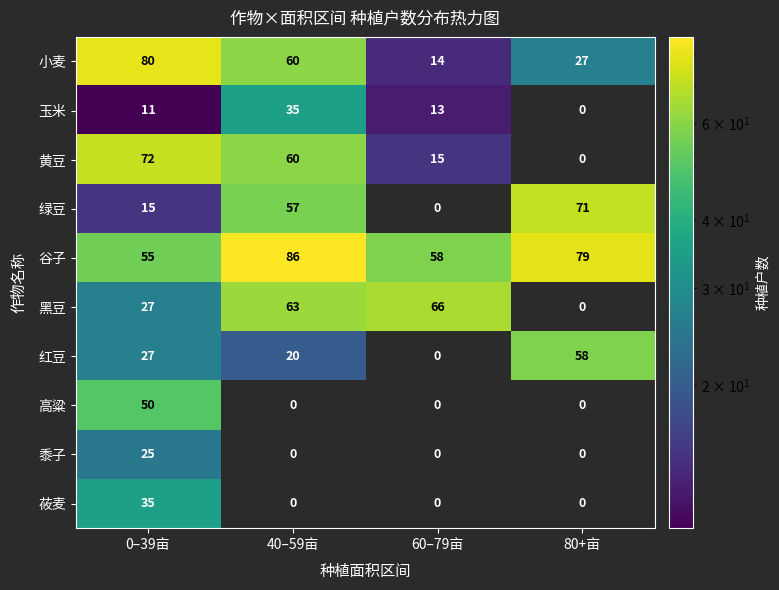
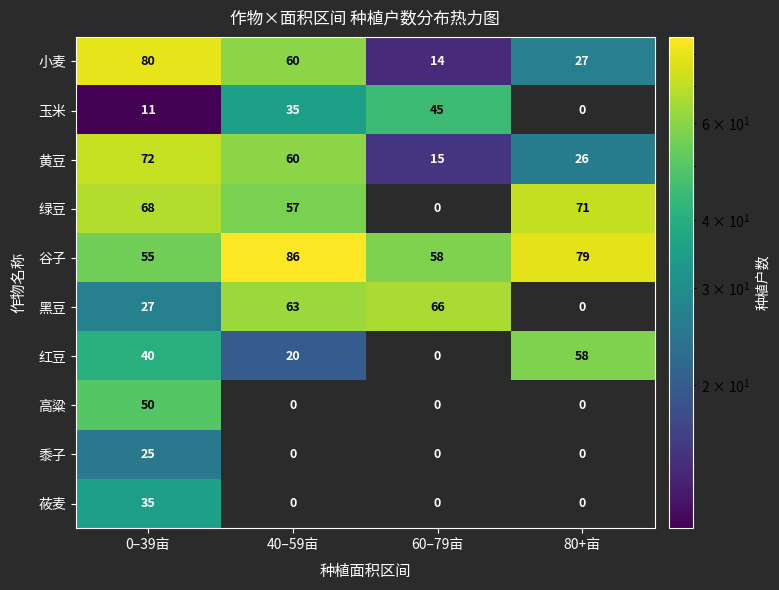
玉米, 60–79亩: 13 -> 45
黄豆, 80+亩: 0 -> 26
绿豆, 0–39亩: 15 -> 68
红豆, 0–39亩: 27 -> 40
